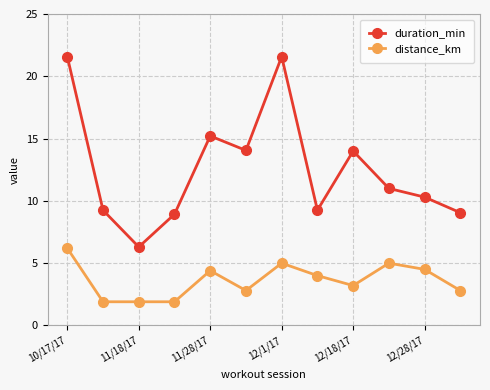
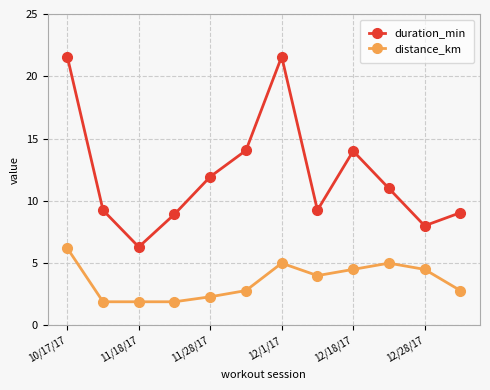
duration_min, 11/28/17: 15.2 -> 11.9
distance_km, 11/28/17: 4.4 -> 2.3
distance_km, 12/18/17: 3.2 -> 4.5
duration_min, 12/28/17: 10.3 -> 8.0
